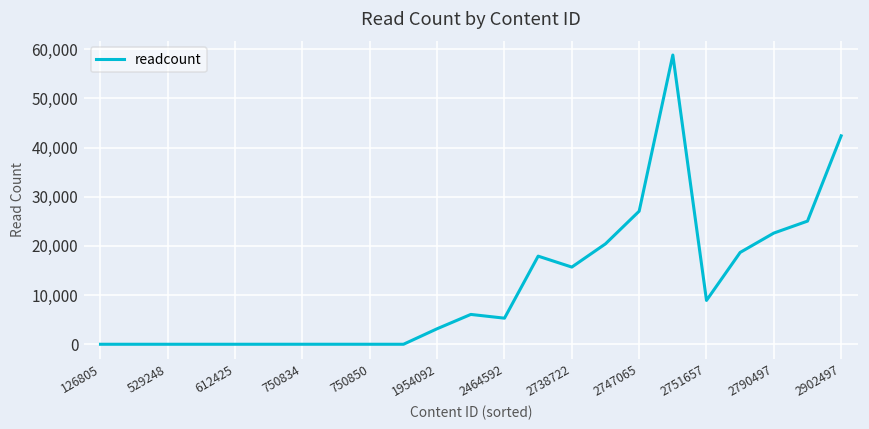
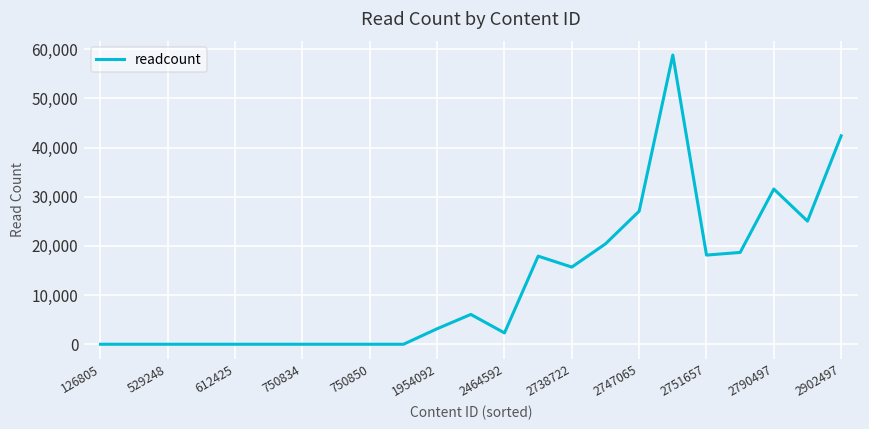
2464592: 5,000 -> 2,000
2751657: 9,000 -> 18,000
2790497: 23,000 -> 32,000
